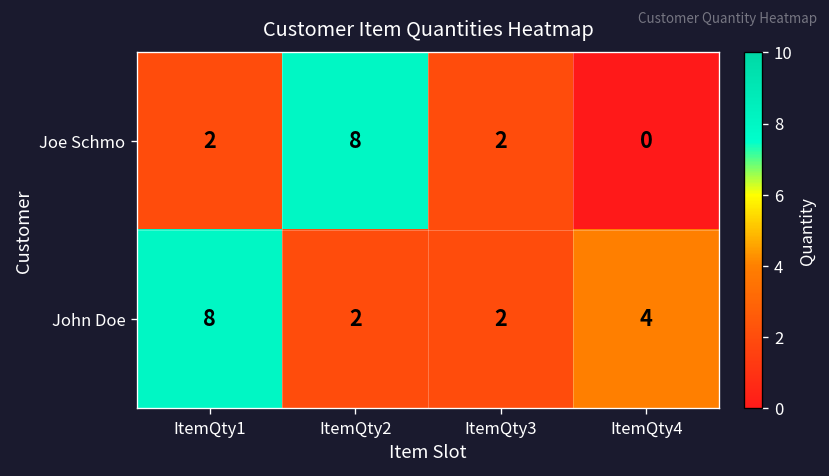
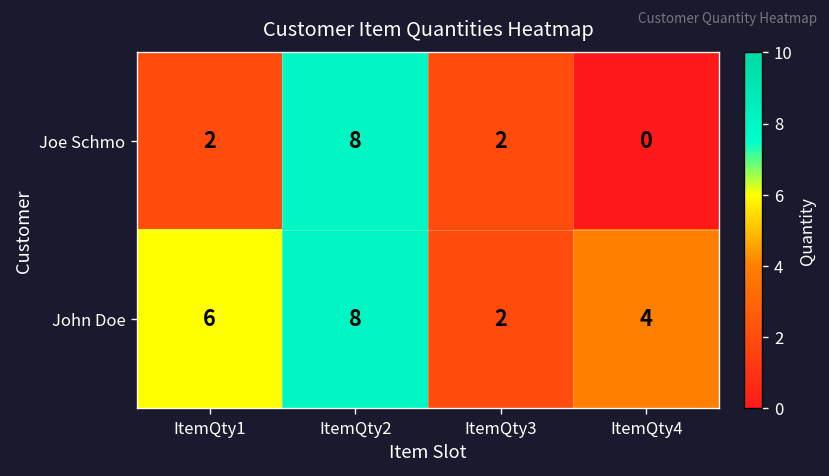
John Doe, ItemQty1: 8 -> 6
John Doe, ItemQty2: 2 -> 8
